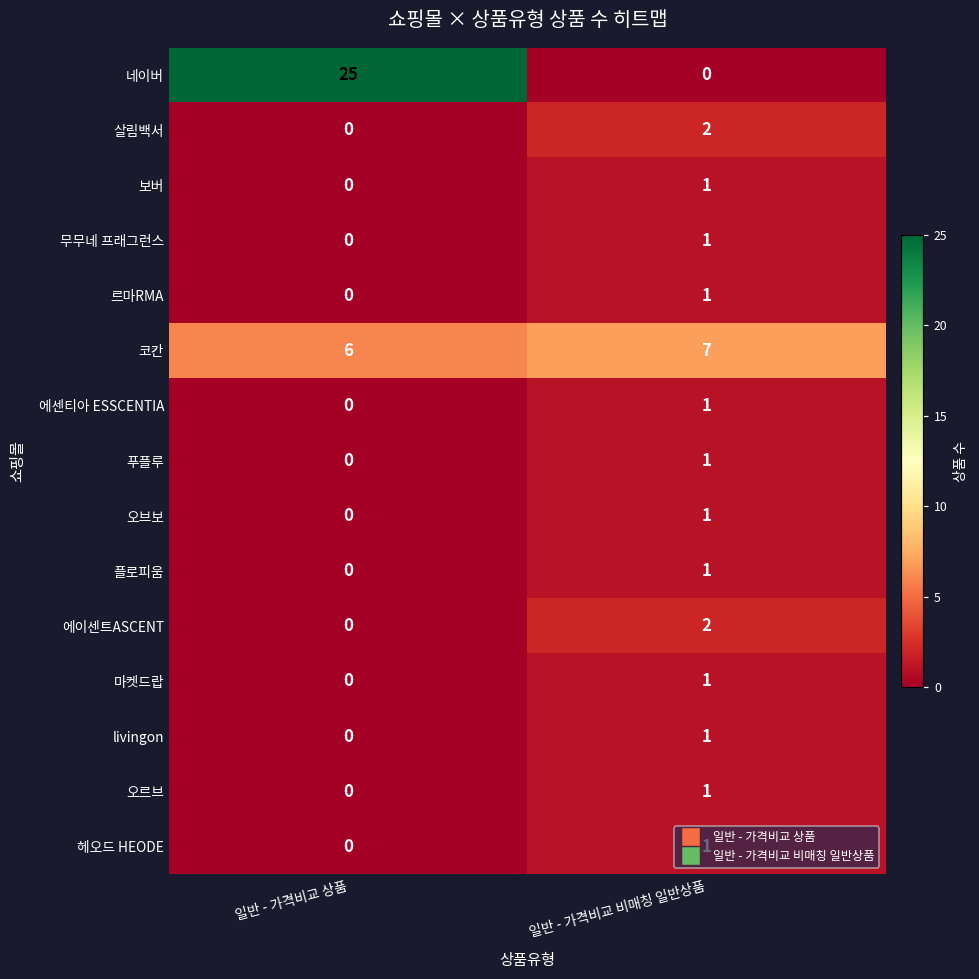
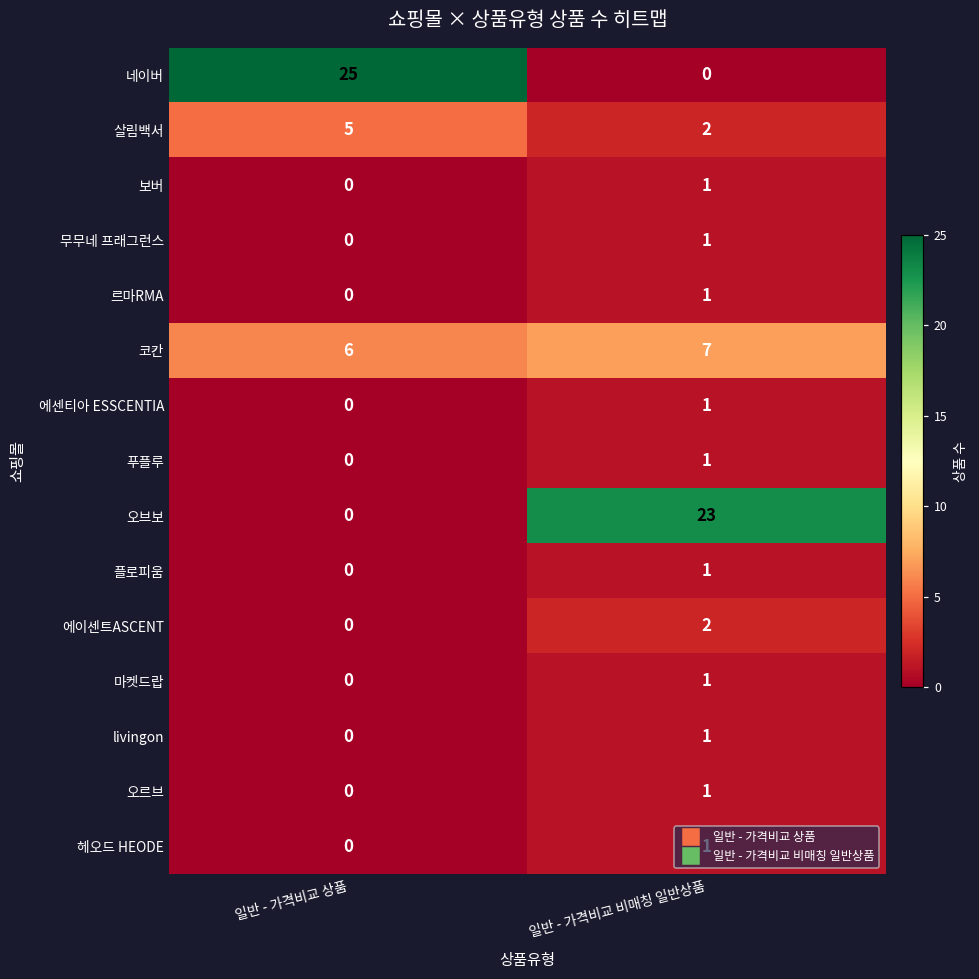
살림백서, 일반 - 가격비교 상품: 0 -> 5
오브보, 일반 - 가격비교 비매칭 일반상품: 1 -> 23
